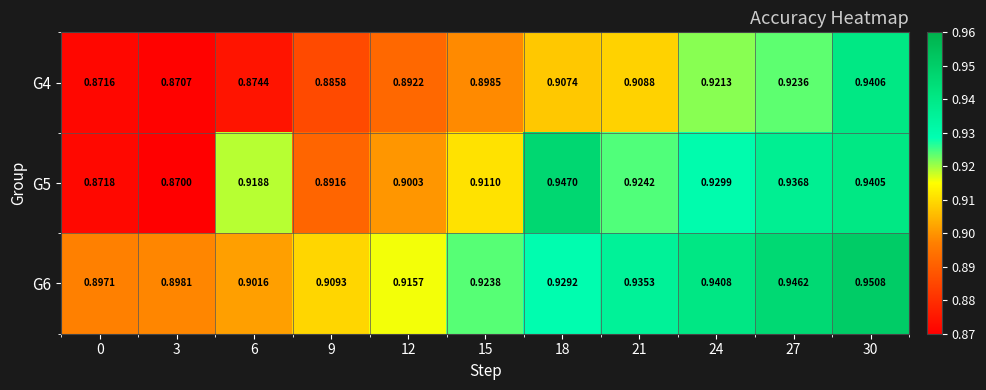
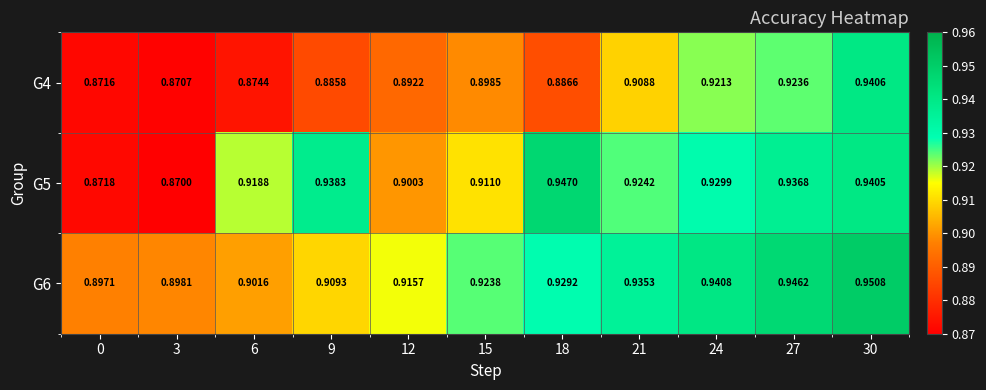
G4, 18: 0.9074 -> 0.8866
G5, 9: 0.8916 -> 0.9383
